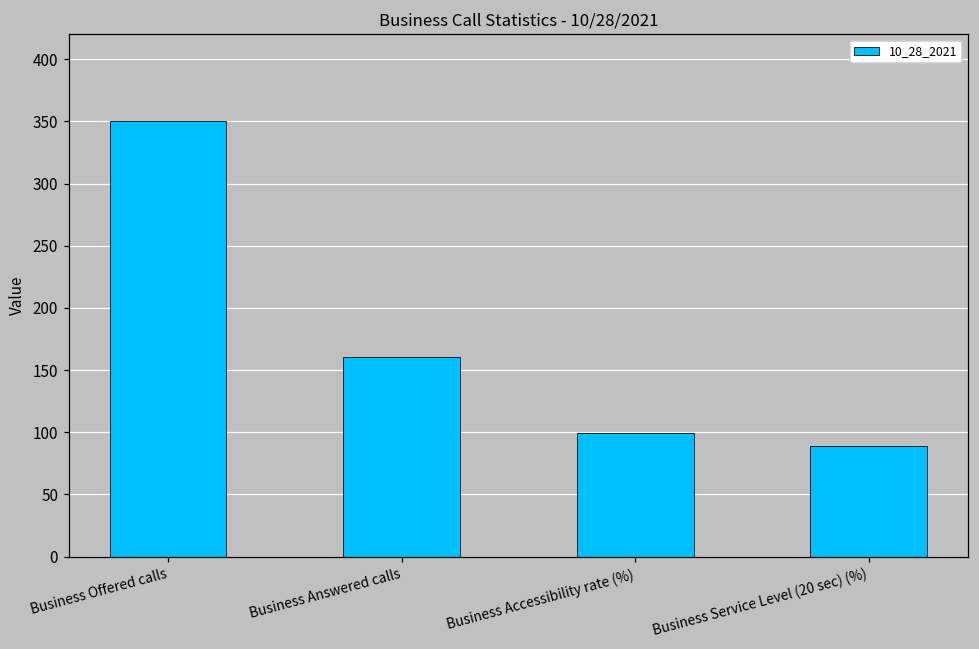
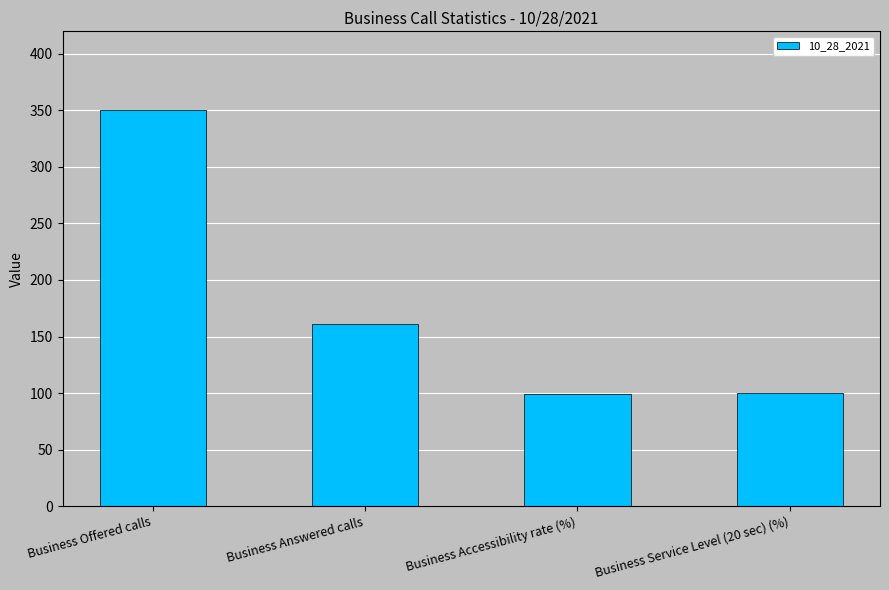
Business Service Level (20 sec) (%): 89 -> 100
